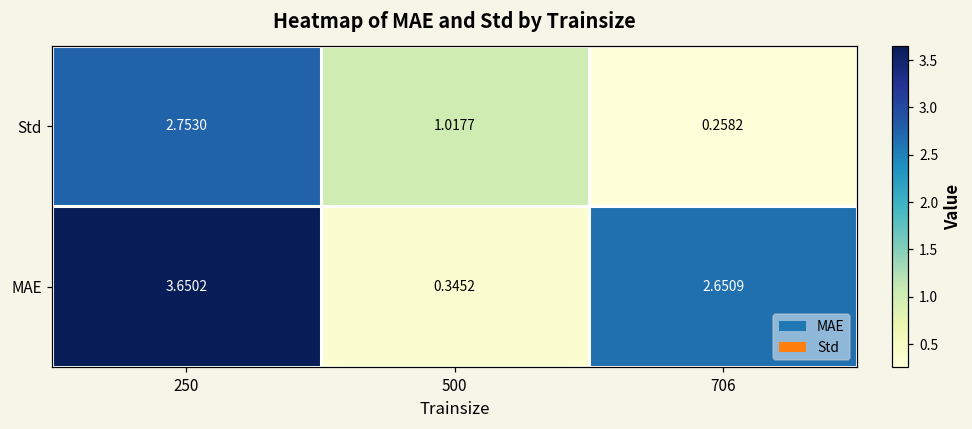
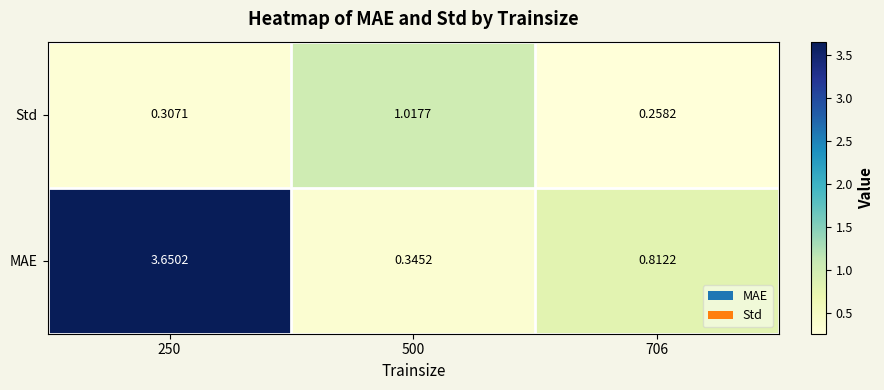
Std, 250: 2.7530 -> 0.3071
MAE, 706: 2.6509 -> 0.8122
